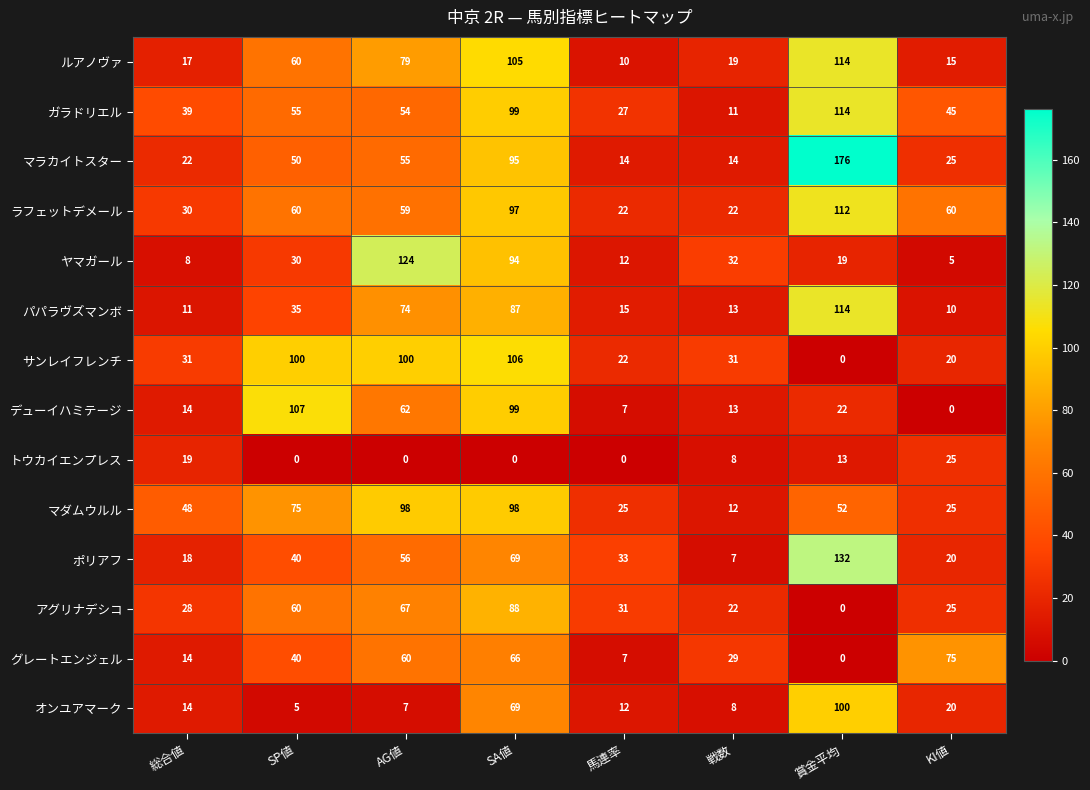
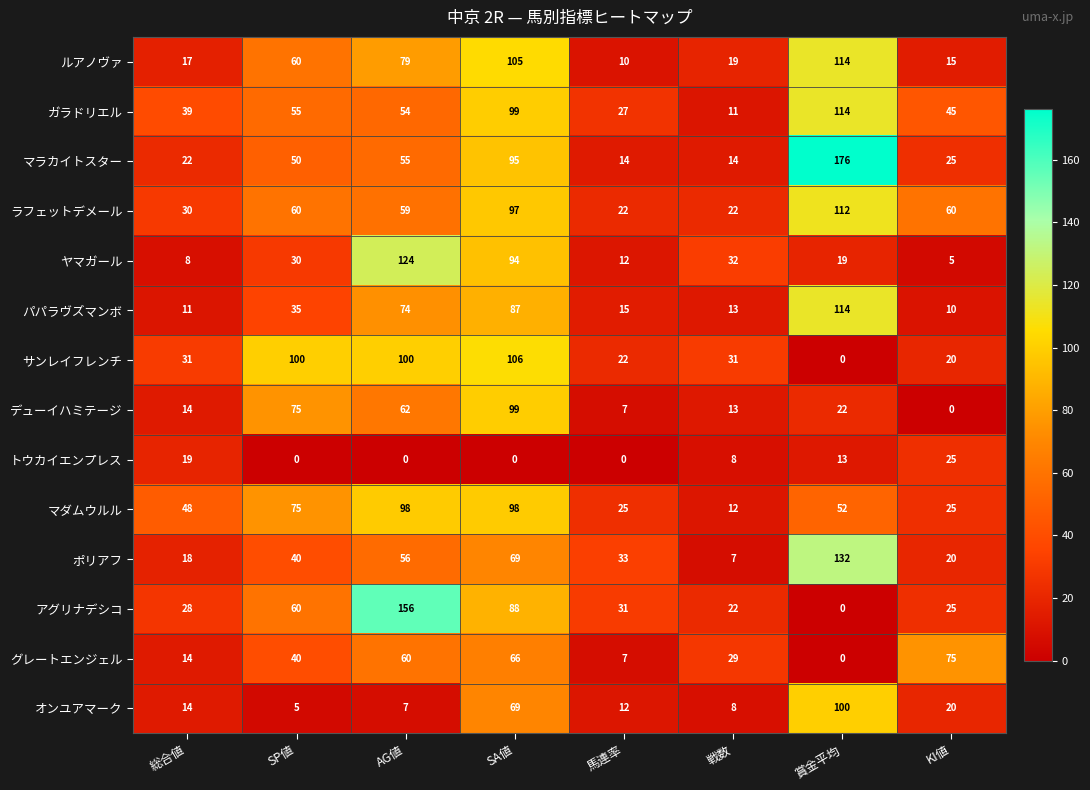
デューイハミテージ, SP値: 107 -> 75
アグリナデシコ, AG値: 67 -> 156
